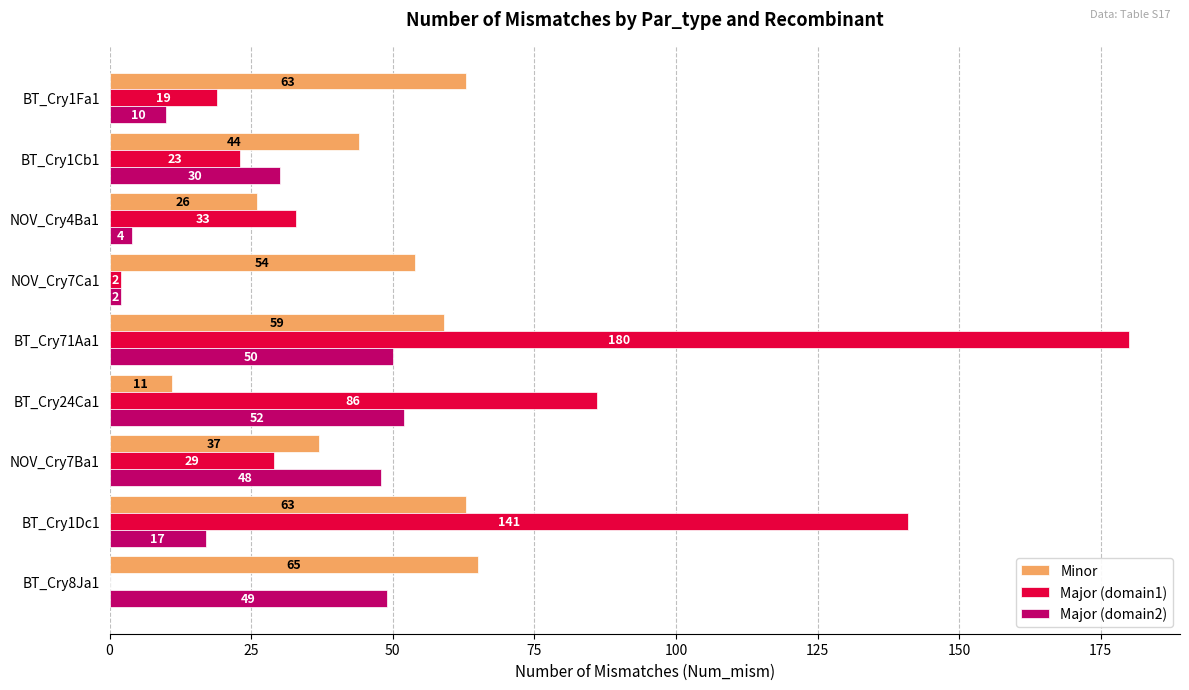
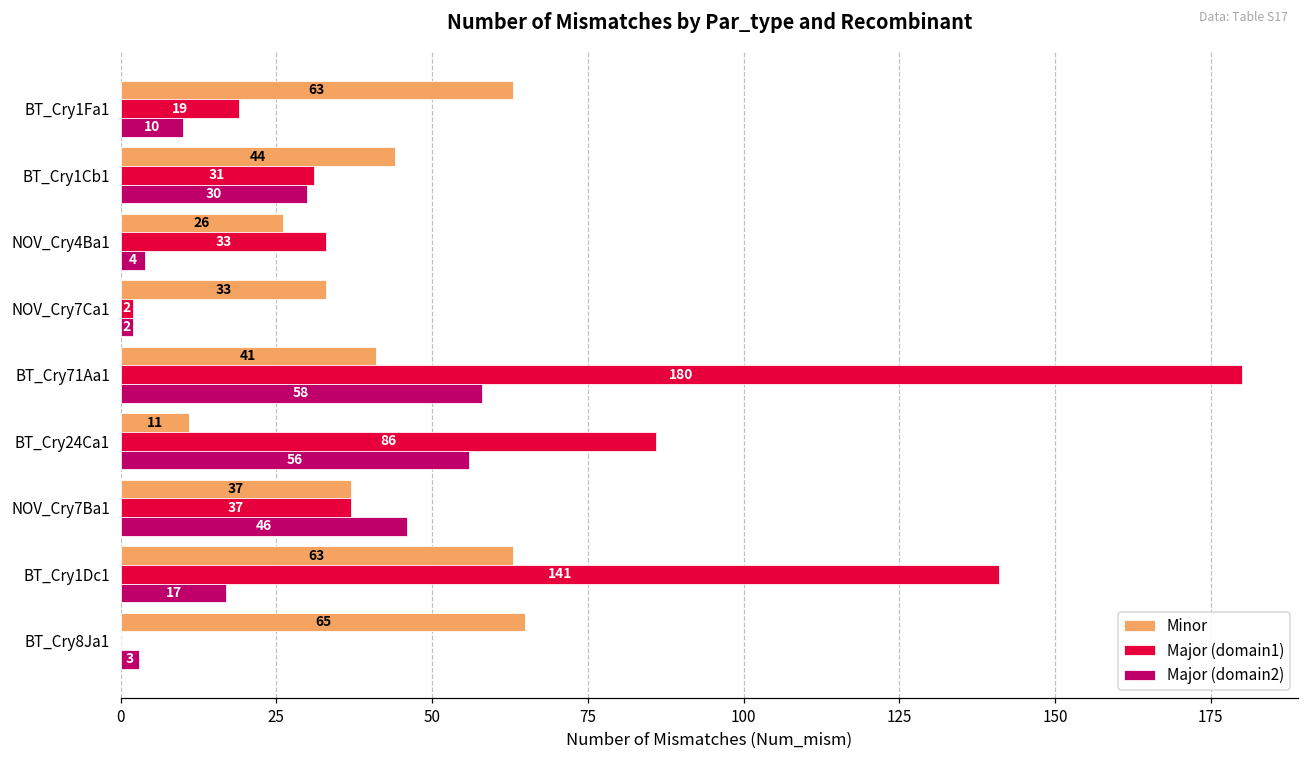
Major (domain1), BT_Cry1Cb1: 23 -> 31
Minor, NOV_Cry7Ca1: 54 -> 33
Minor, BT_Cry71Aa1: 59 -> 41
Major (domain2), BT_Cry71Aa1: 50 -> 58
Major (domain2), BT_Cry24Ca1: 52 -> 56
Major (domain1), NOV_Cry7Ba1: 29 -> 37
Major (domain2), NOV_Cry7Ba1: 48 -> 46
Major (domain2), BT_Cry8Ja1: 49 -> 3
